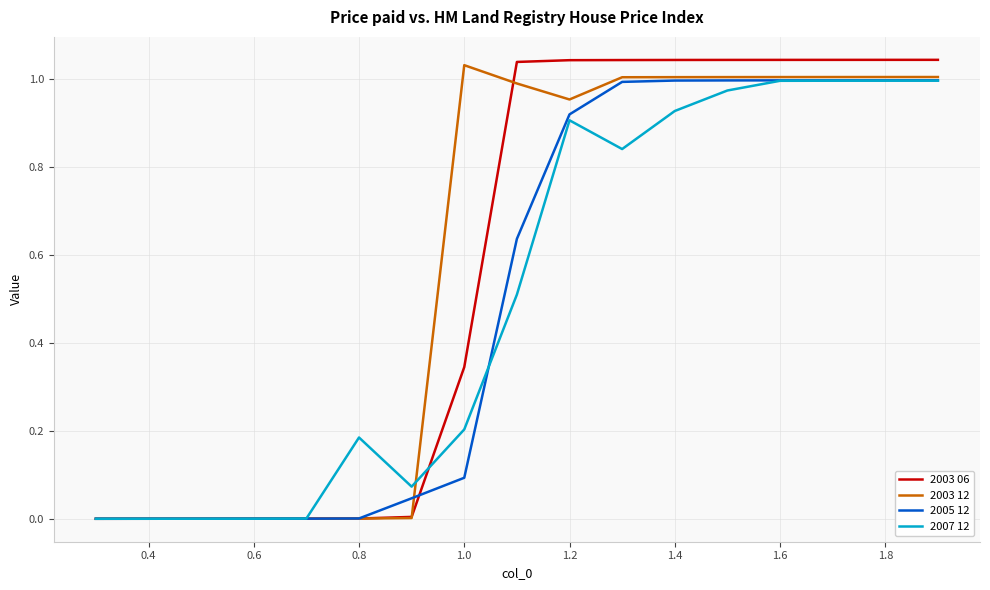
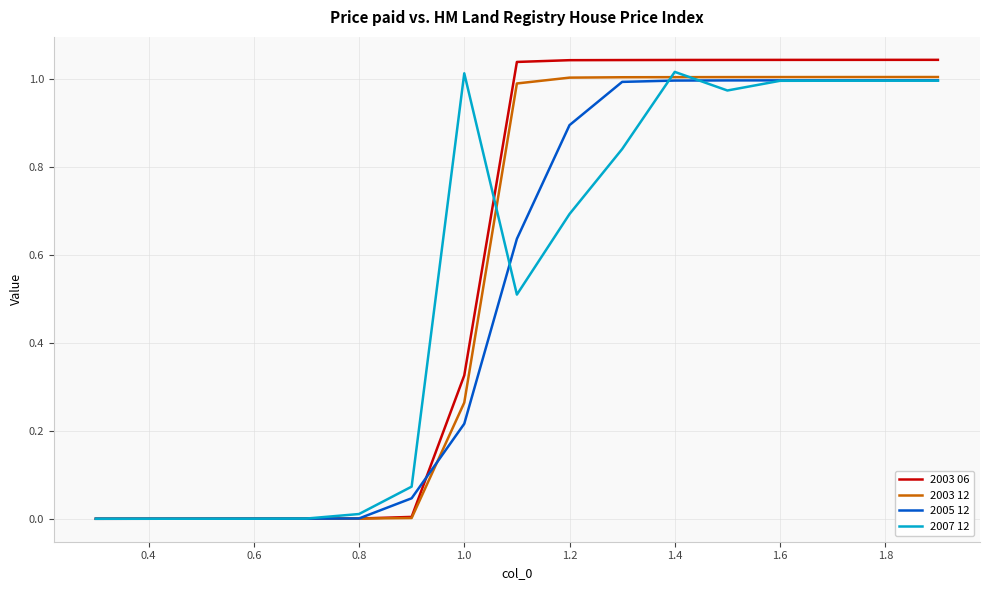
2007 12, 0.8: 0.18 -> 0.01
2003 06, 1.0: 0.34 -> 0.33
2003 12, 1.0: 1.03 -> 0.26
2005 12, 1.0: 0.09 -> 0.22
2007 12, 1.0: 0.20 -> 1.01
2003 12, 1.2: 0.95 -> 1.00
2005 12, 1.2: 0.92 -> 0.89
2007 12, 1.2: 0.91 -> 0.69
2007 12, 1.4: 0.93 -> 1.02
